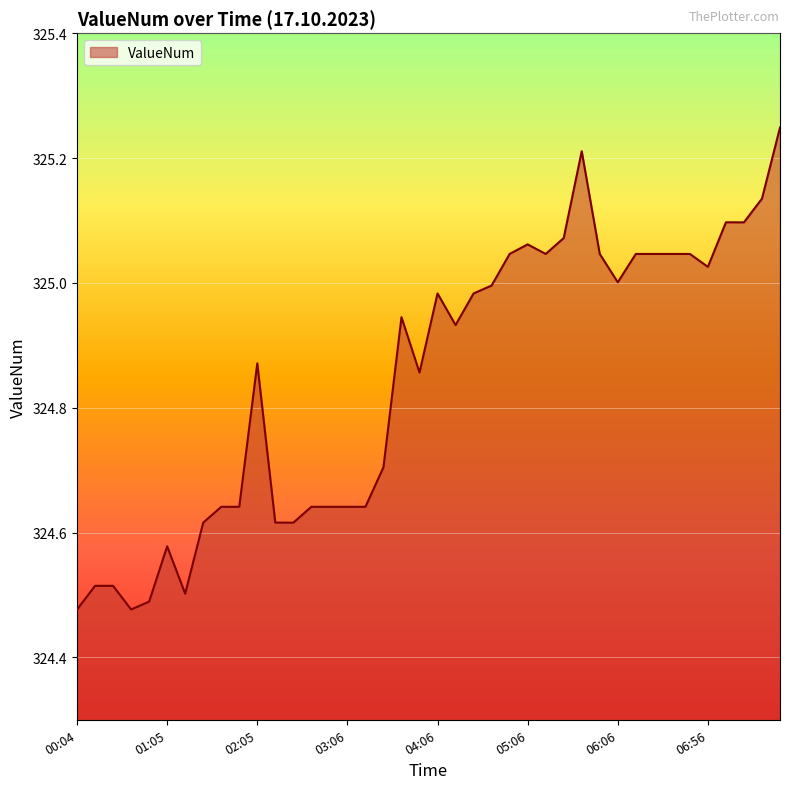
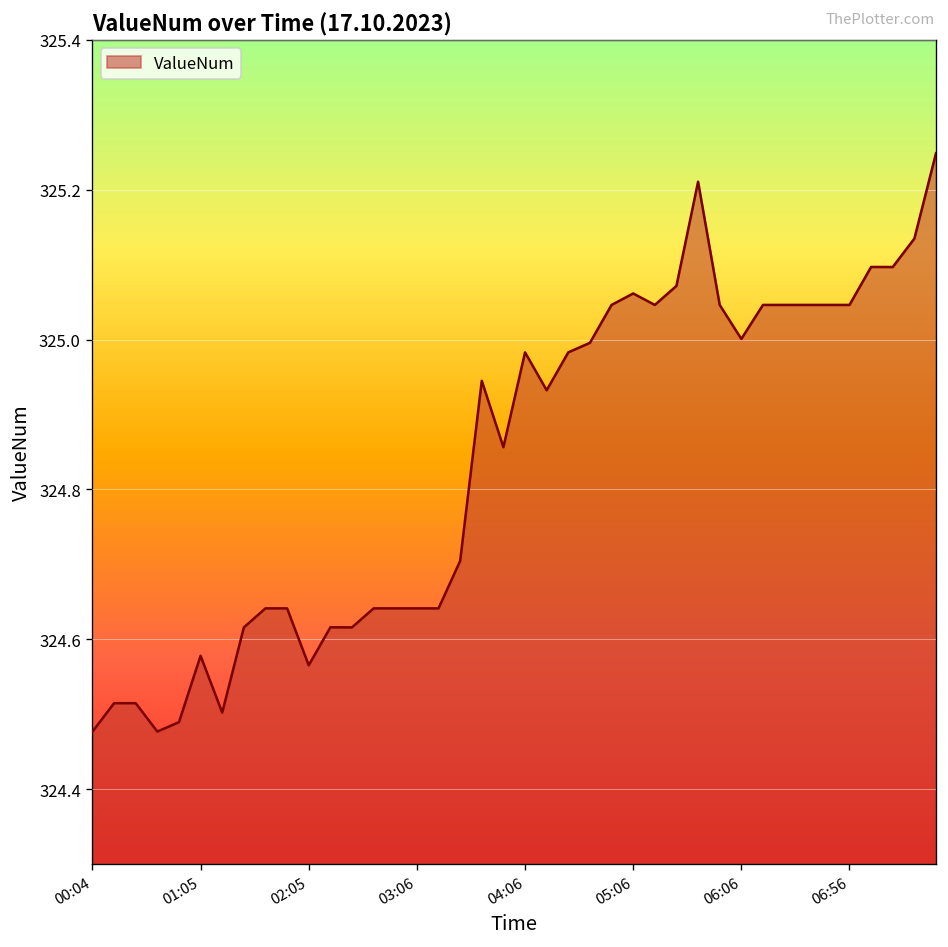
02:05: 324.87 -> 324.57
06:56: 325.03 -> 325.05
